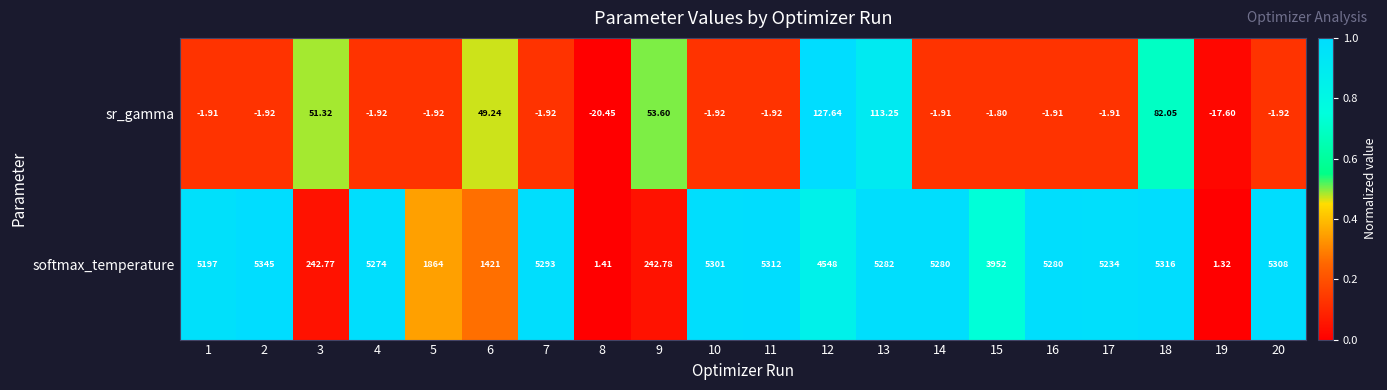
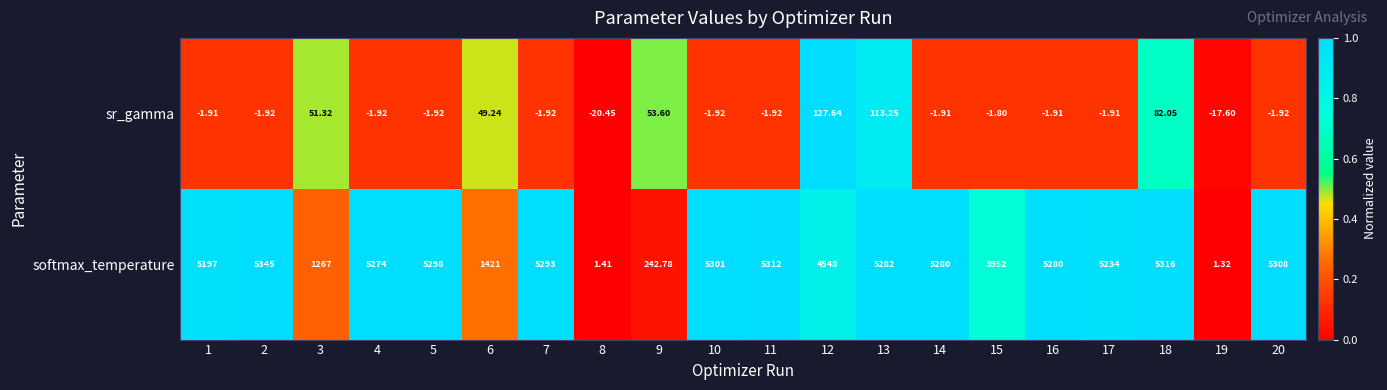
softmax_temperature, 3: 242.77 -> 1267
softmax_temperature, 5: 1864 -> 5298
